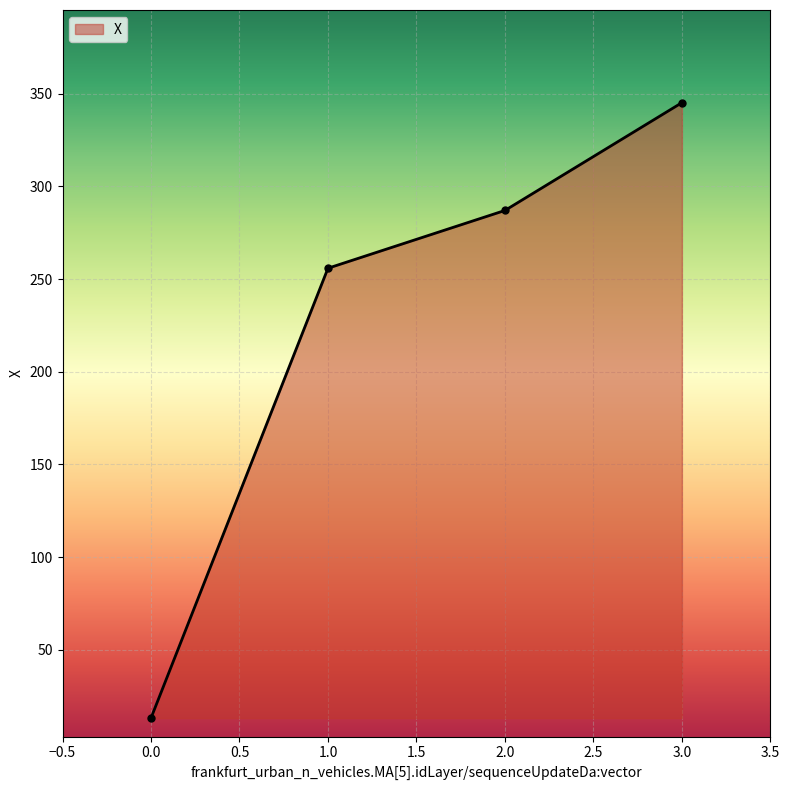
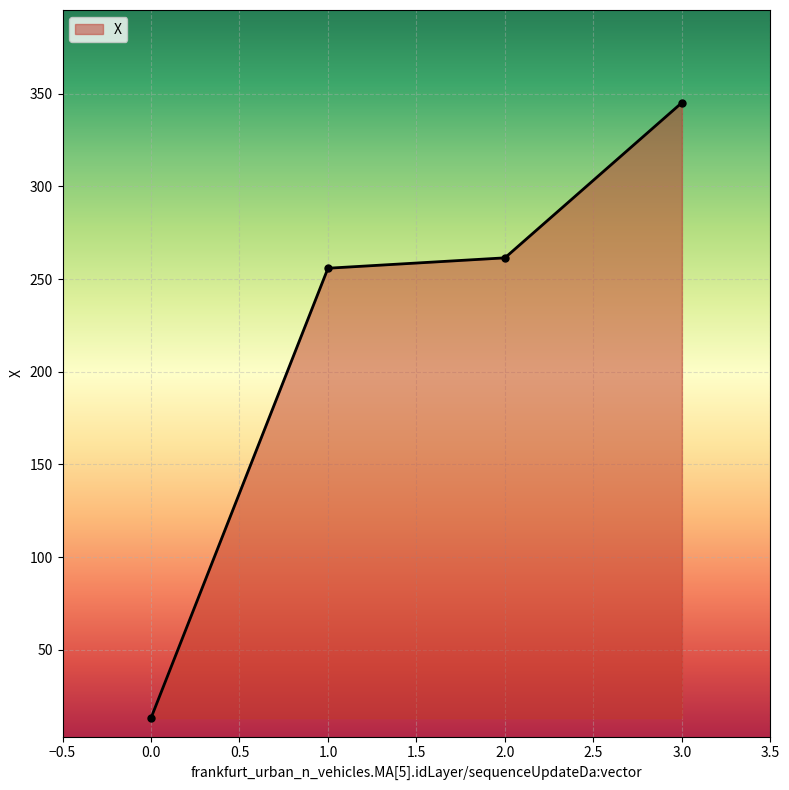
2.0: 287 -> 261
